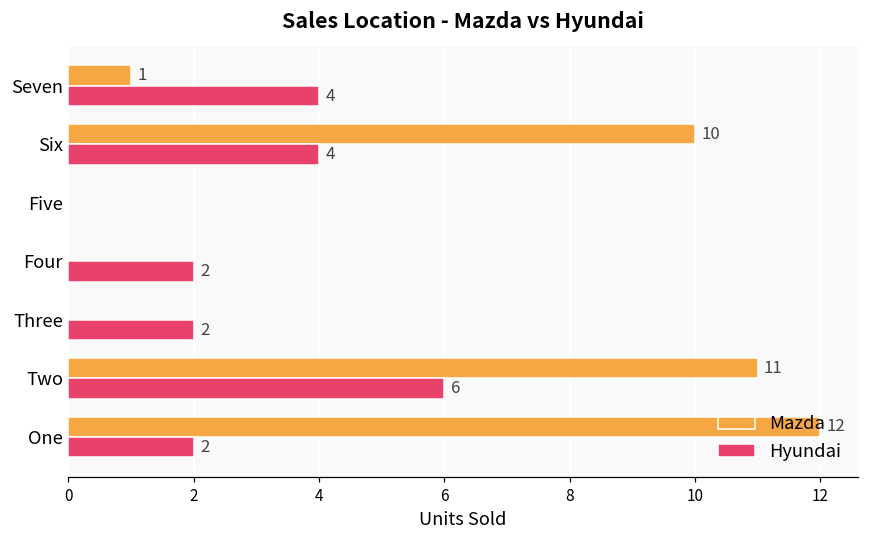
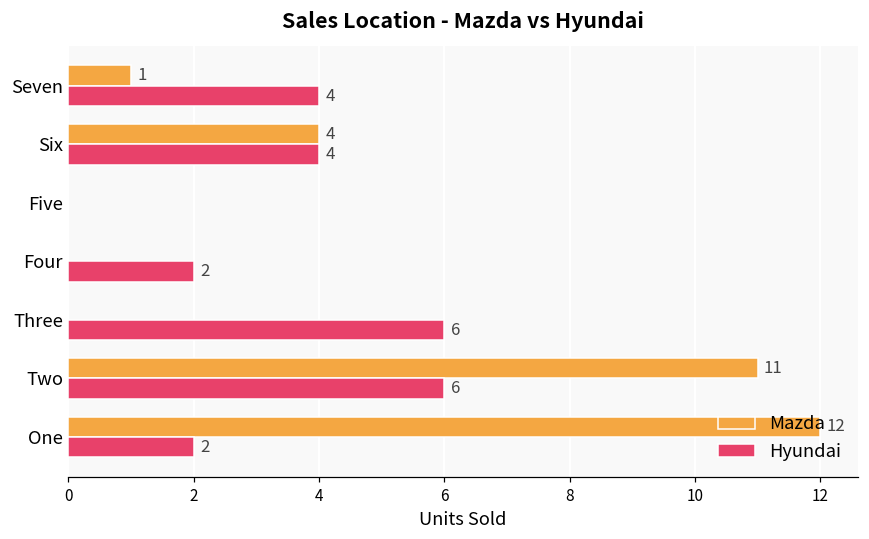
Mazda, Six: 10 -> 4
Hyundai, Three: 2 -> 6
